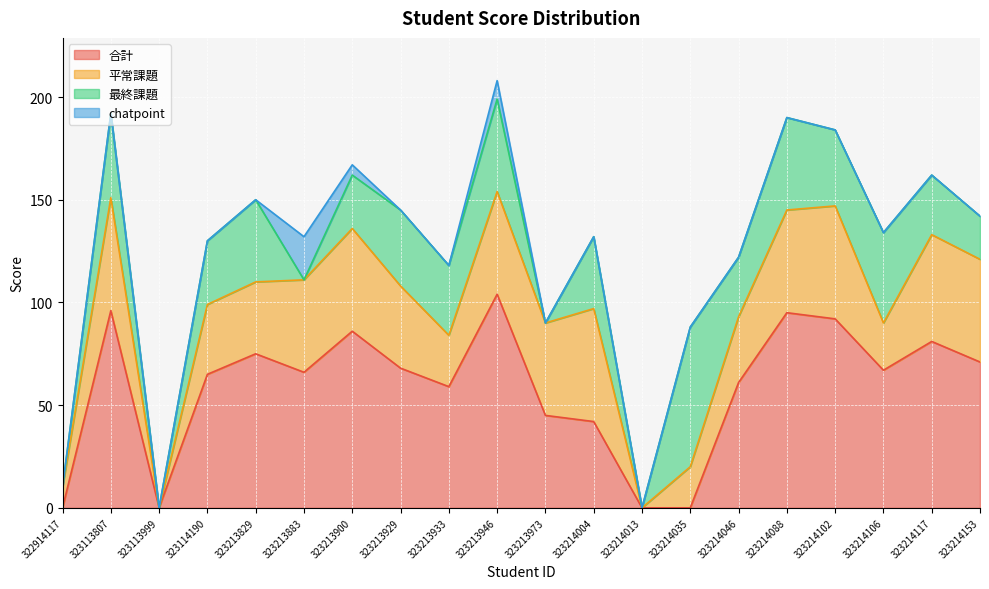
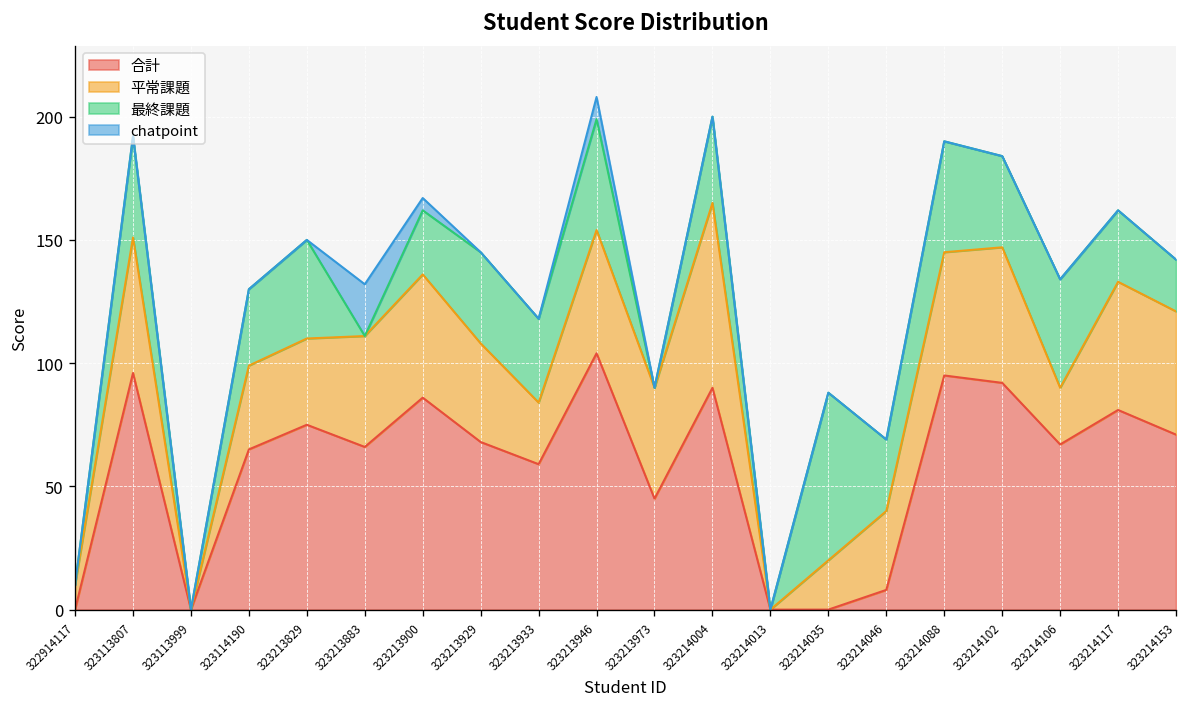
合計, 323214004: 42 -> 90
平常課題, 323214004: 55 -> 75
合計, 323214046: 61 -> 8
